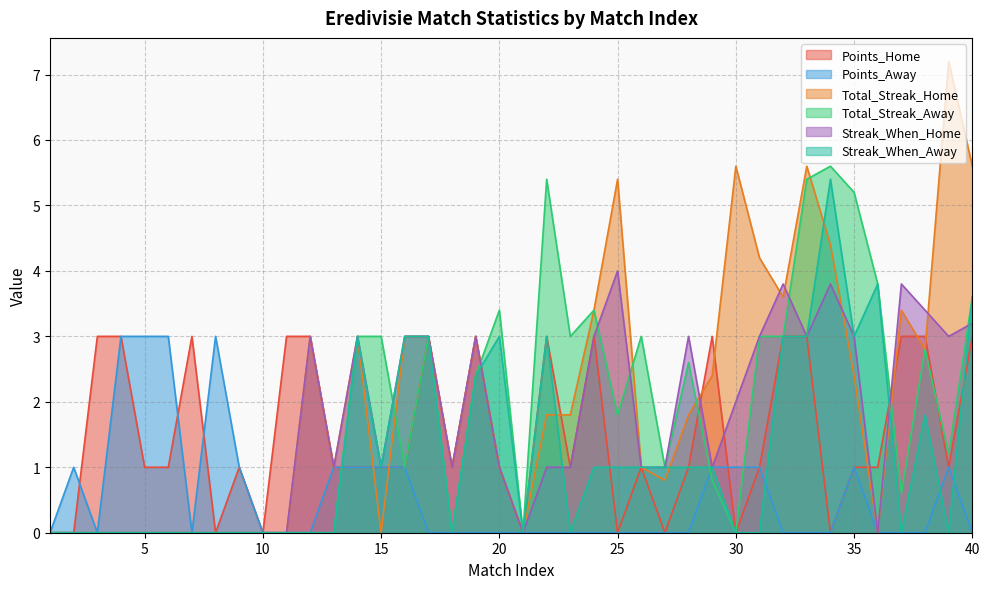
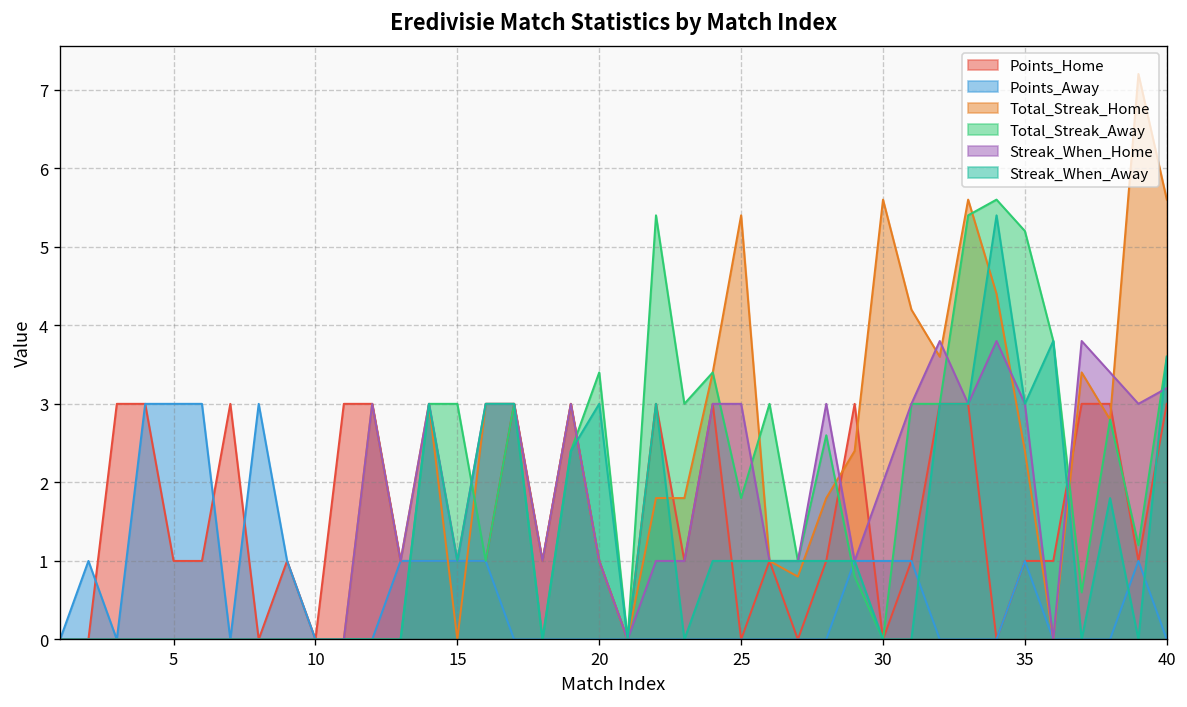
Streak_When_Home, 25: 4 -> 3
